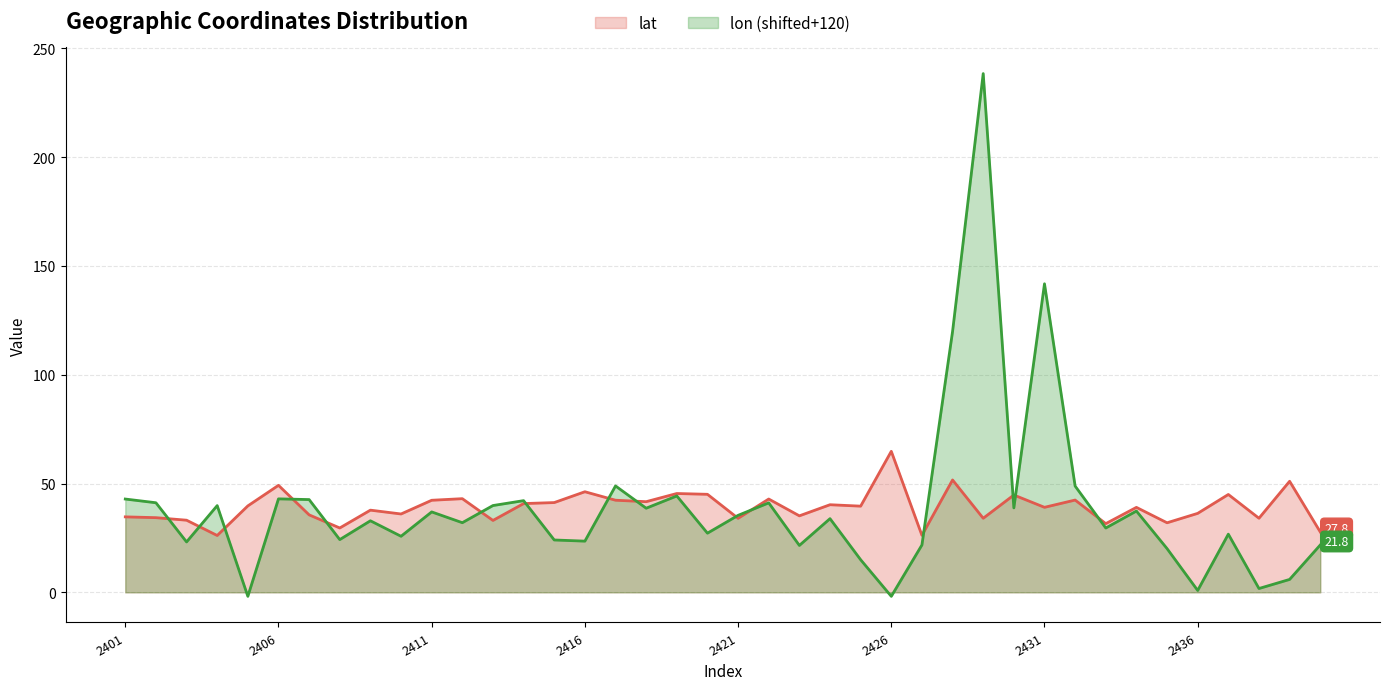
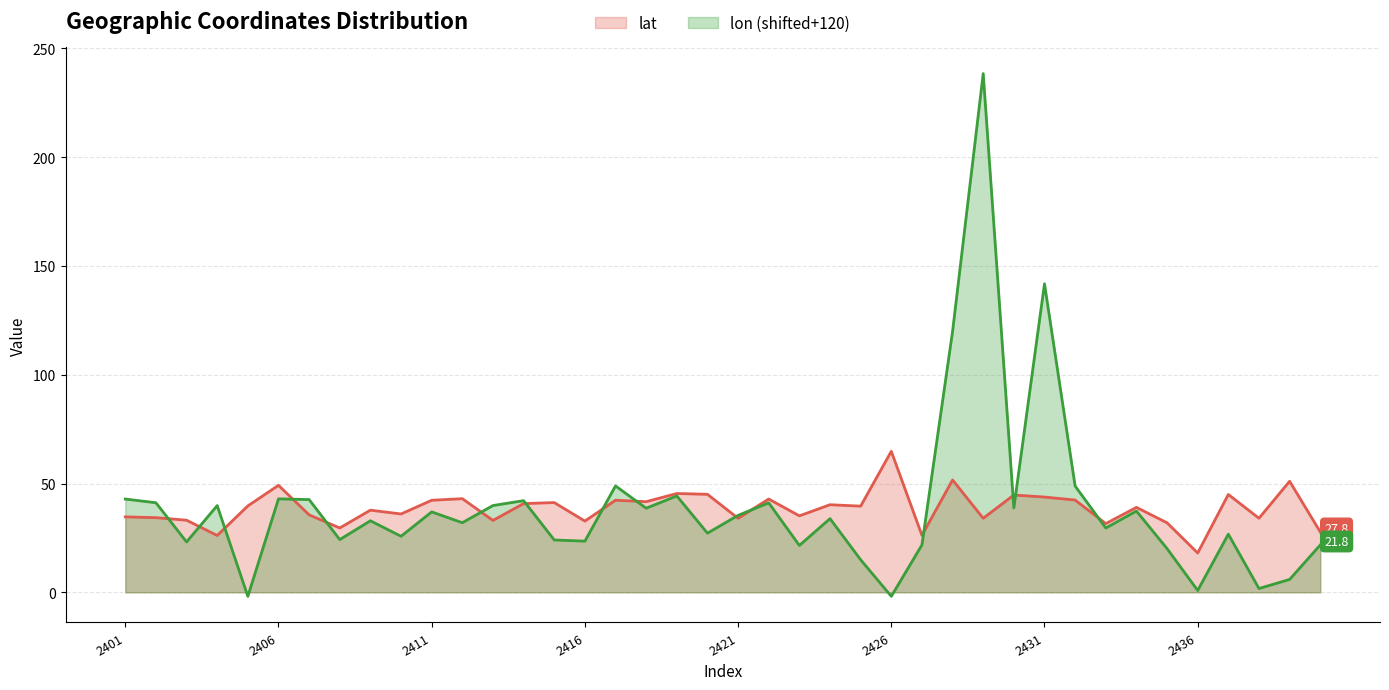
lat, 2416: 46 -> 33
lat, 2431: 39 -> 44
lat, 2436: 36 -> 18
